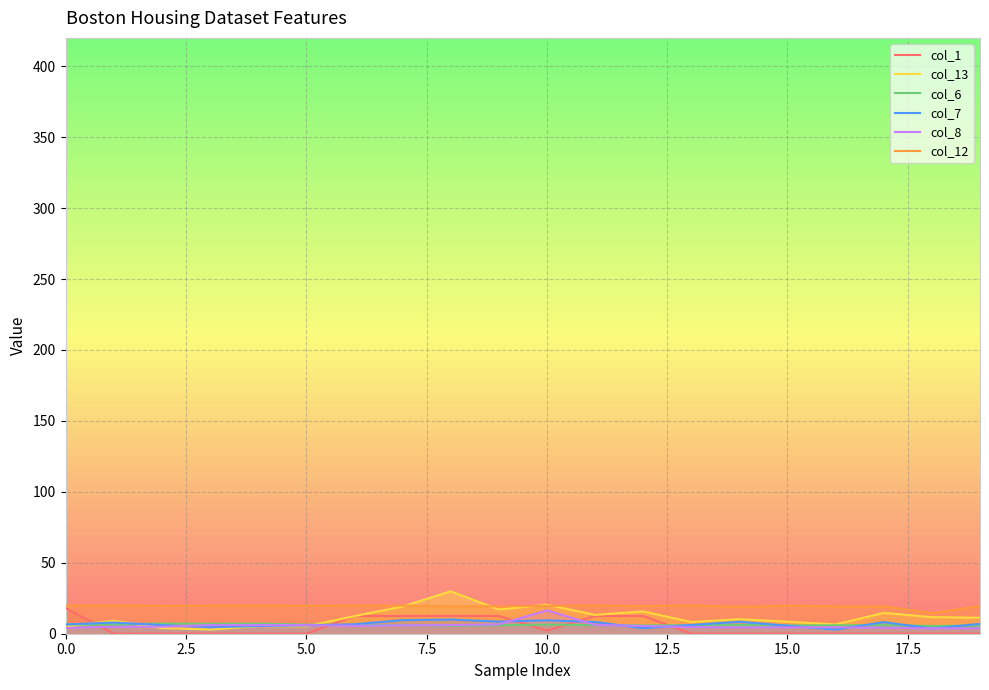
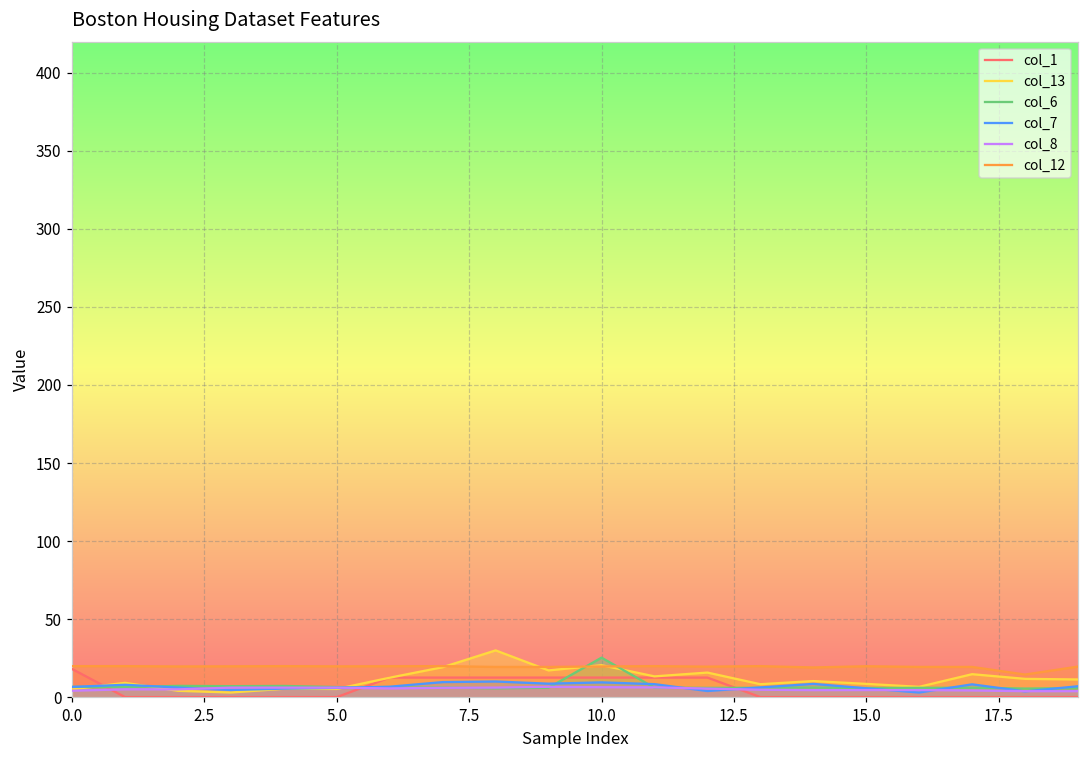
col_1, 10.0: 2 -> 13
col_6, 10.0: 6 -> 25
col_8, 10.0: 16 -> 6
